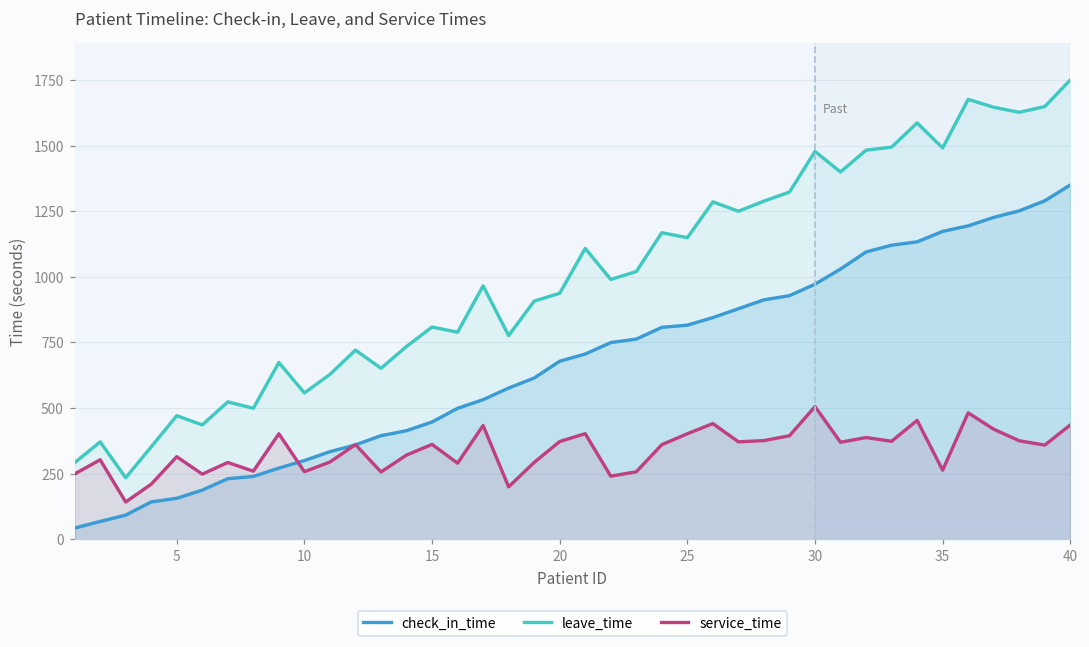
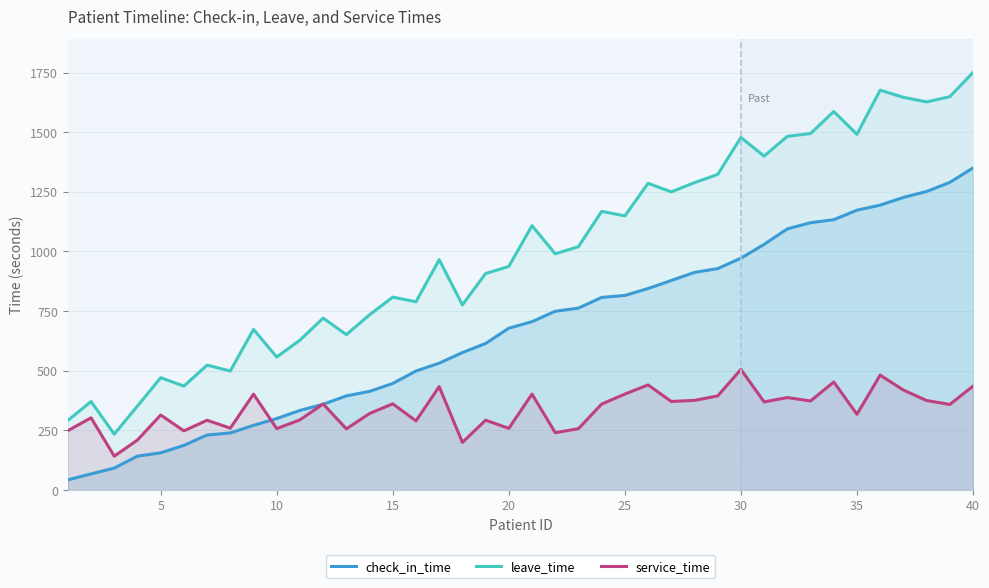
service_time, 20: 370 -> 260
service_time, 35: 260 -> 320
